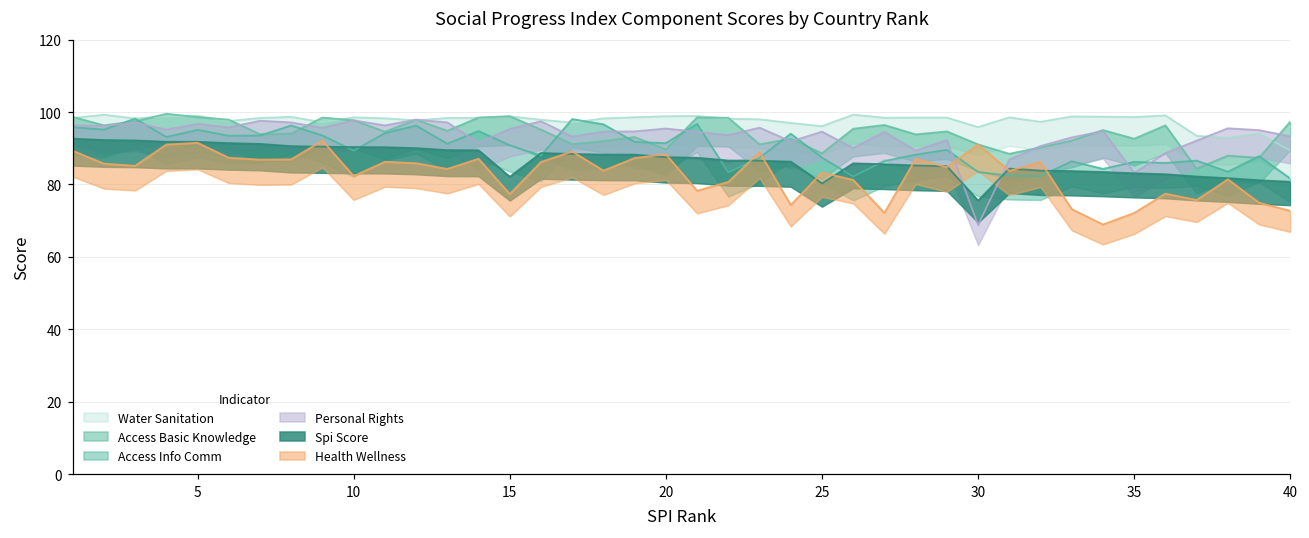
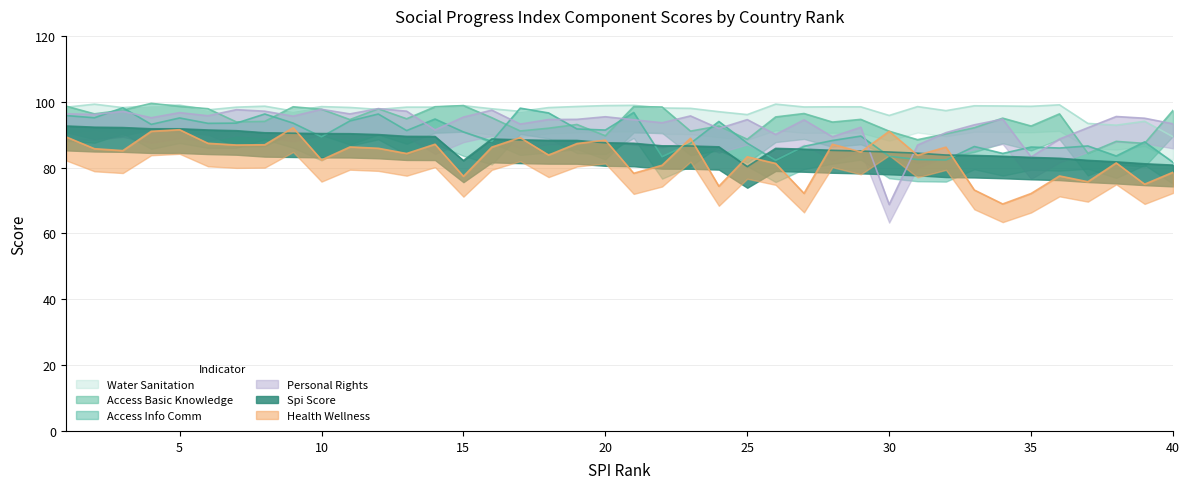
Spi Score, 30: 76 -> 85
Health Wellness, 40: 73 -> 79
